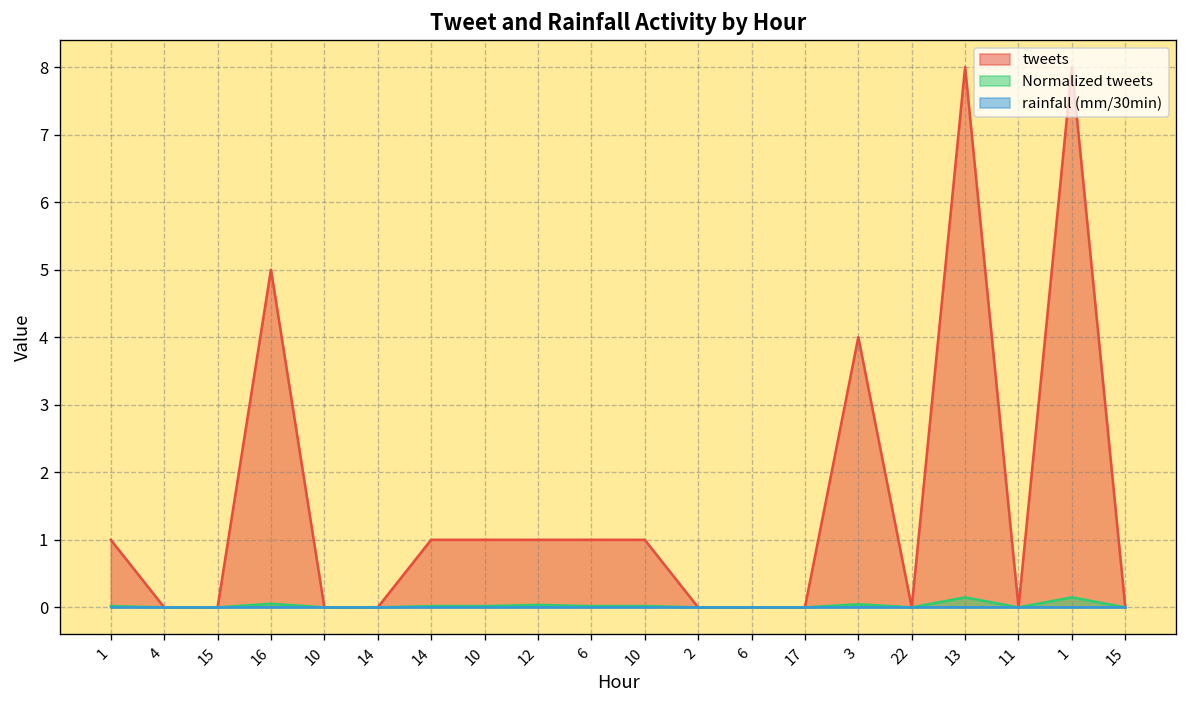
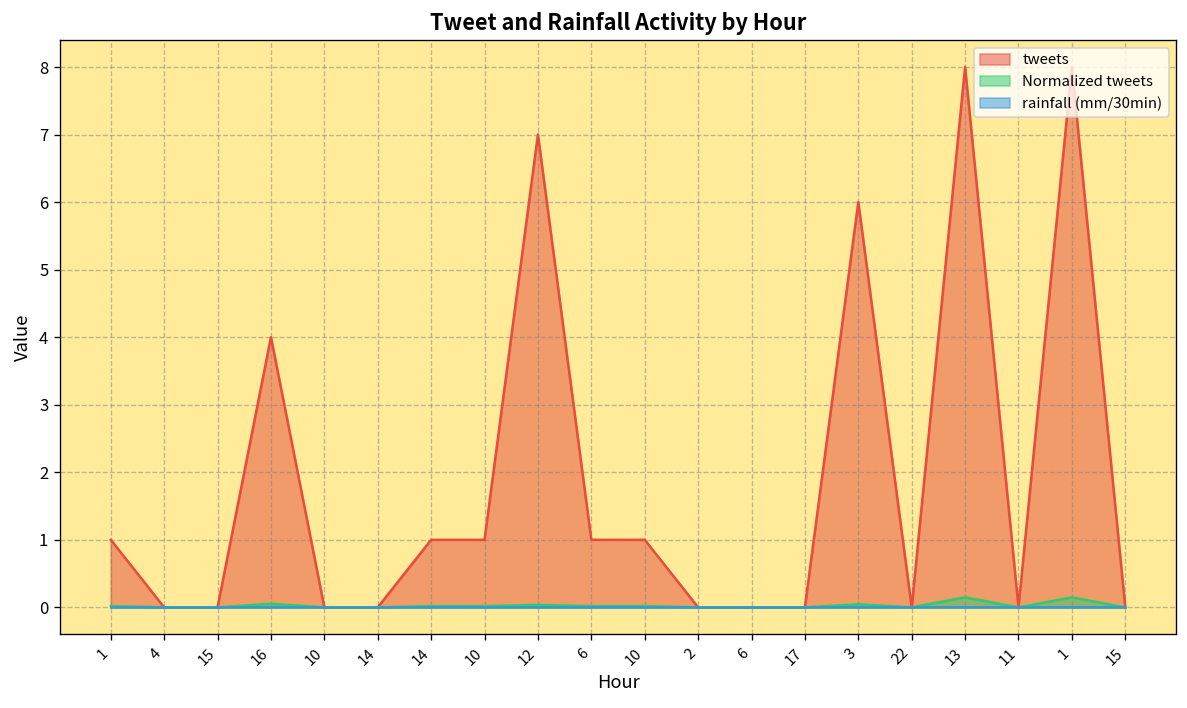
tweets, 16: 5 -> 4
tweets, 12: 1 -> 7
tweets, 3: 4 -> 6
